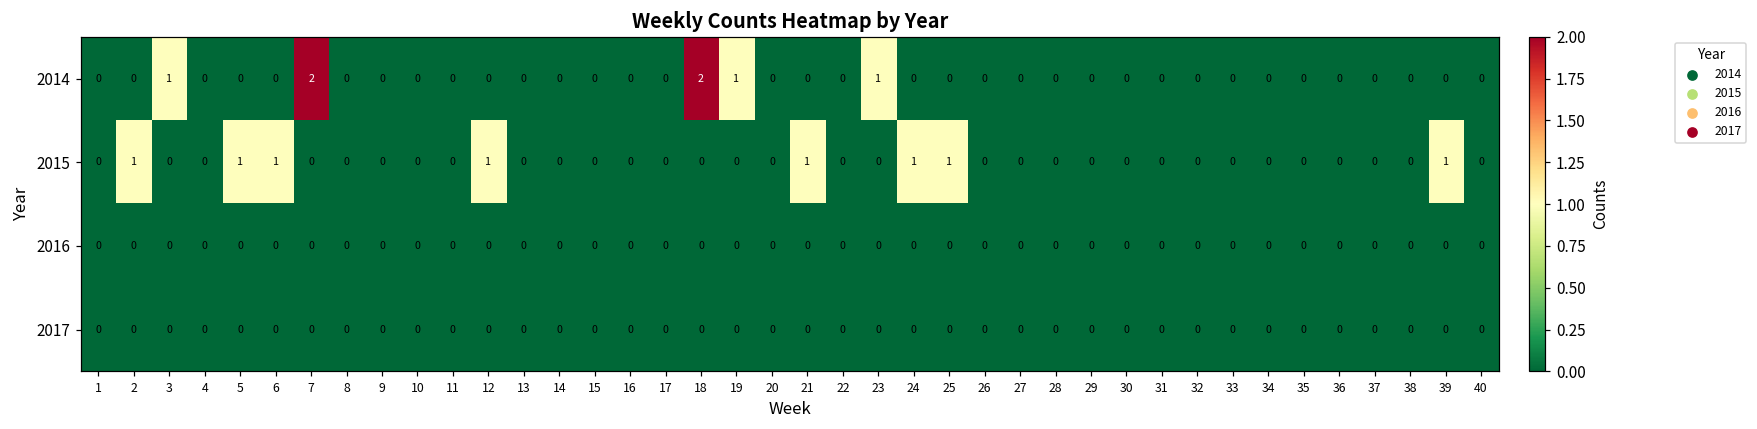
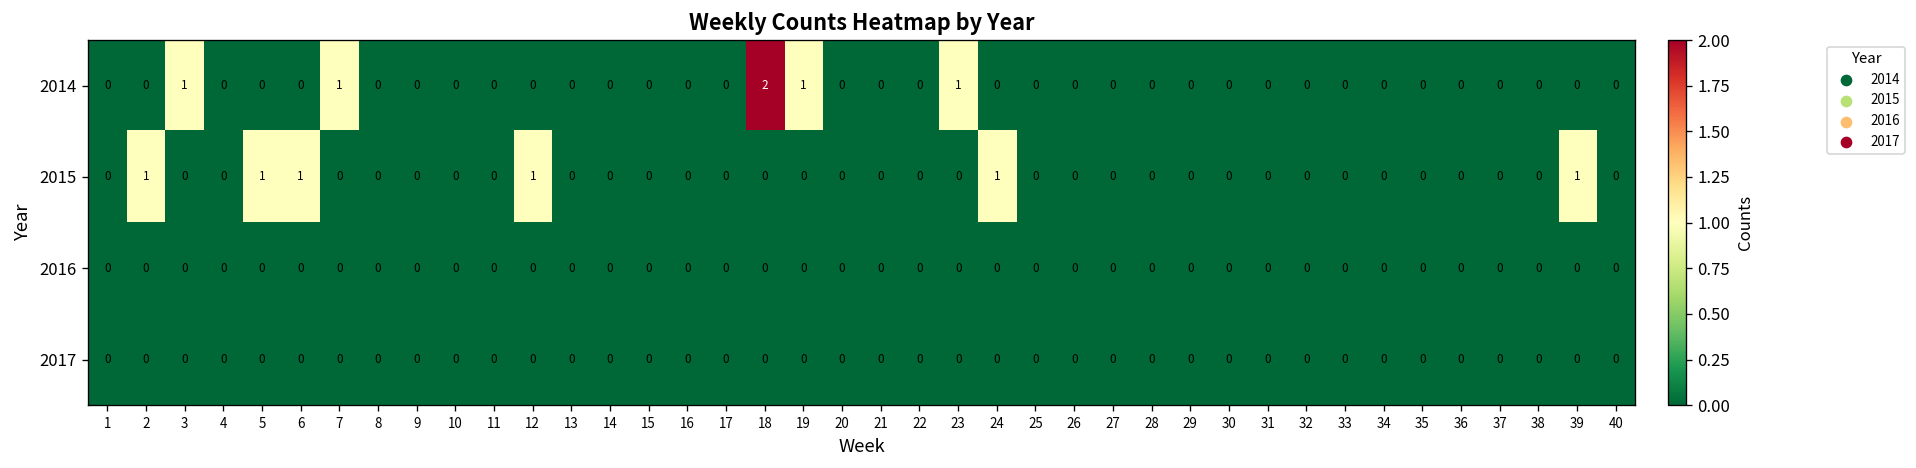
2014, 7: 2 -> 1
2015, 21: 1 -> 0
2015, 25: 1 -> 0
